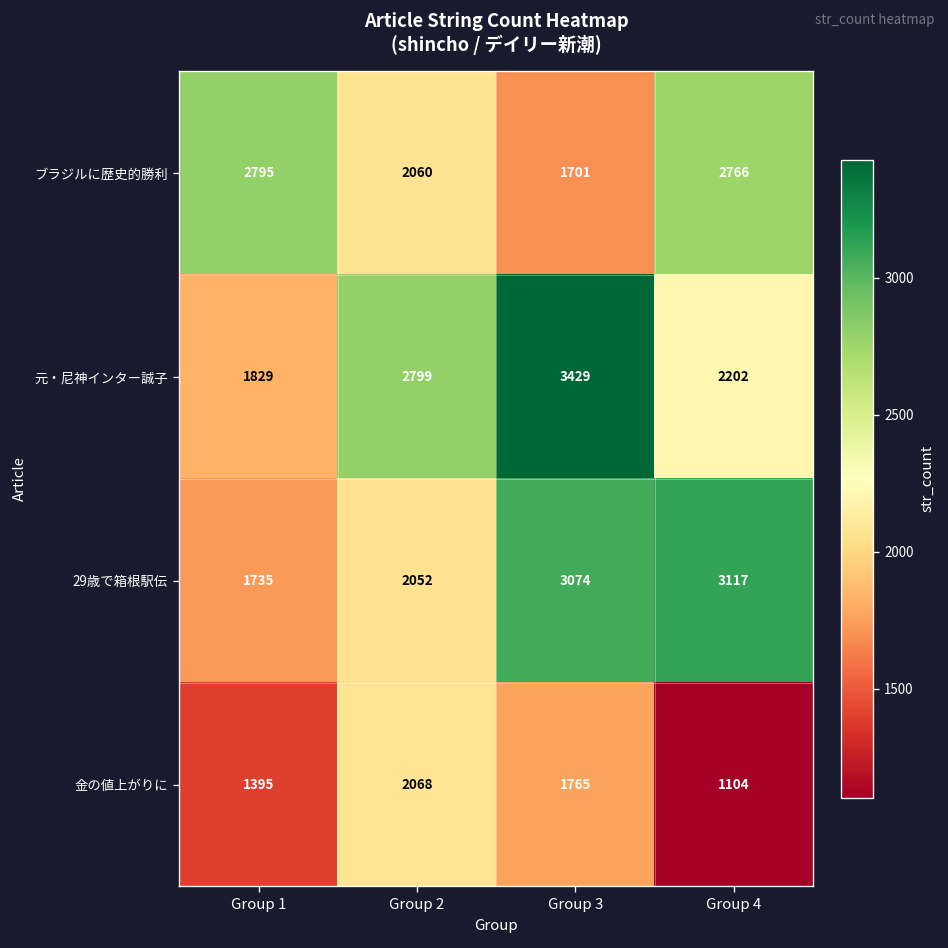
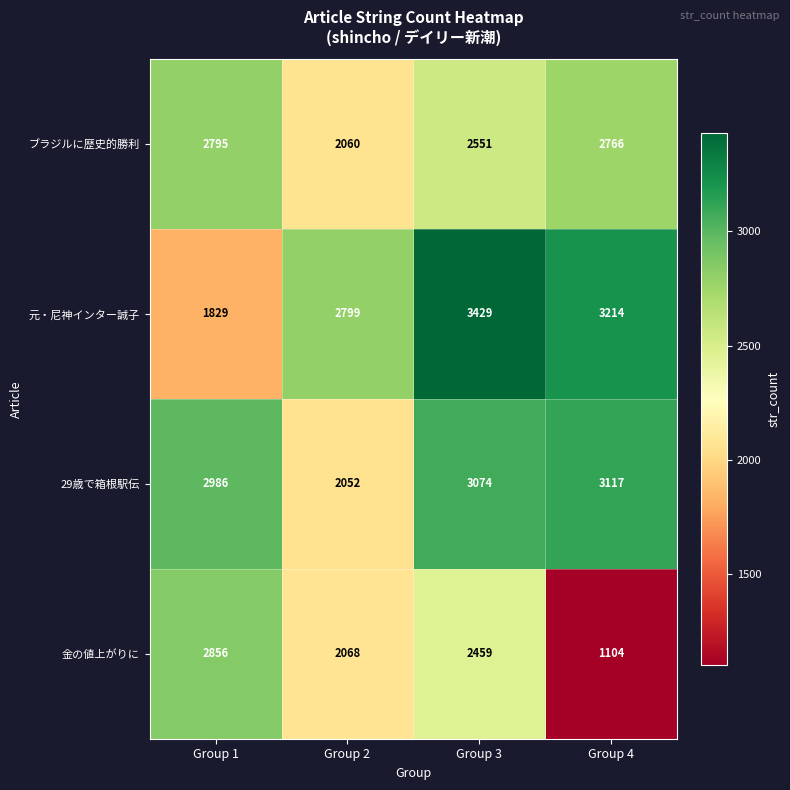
ブラジルに歴史的勝利, Group 3: 1701 -> 2551
元・尼神インター誠子, Group 4: 2202 -> 3214
29歳で箱根駅伝, Group 1: 1735 -> 2986
金の値上がりに, Group 1: 1395 -> 2856
金の値上がりに, Group 3: 1765 -> 2459
